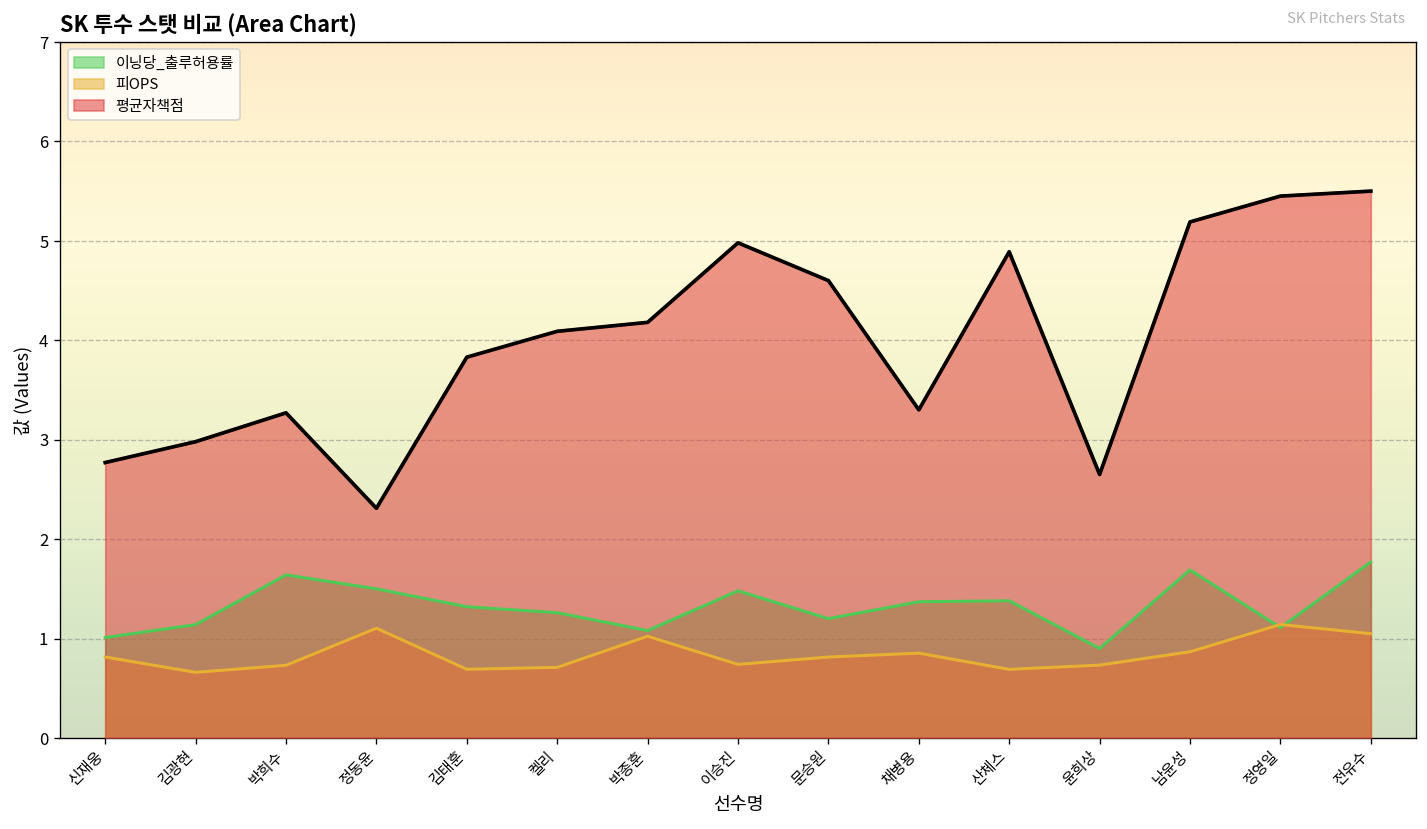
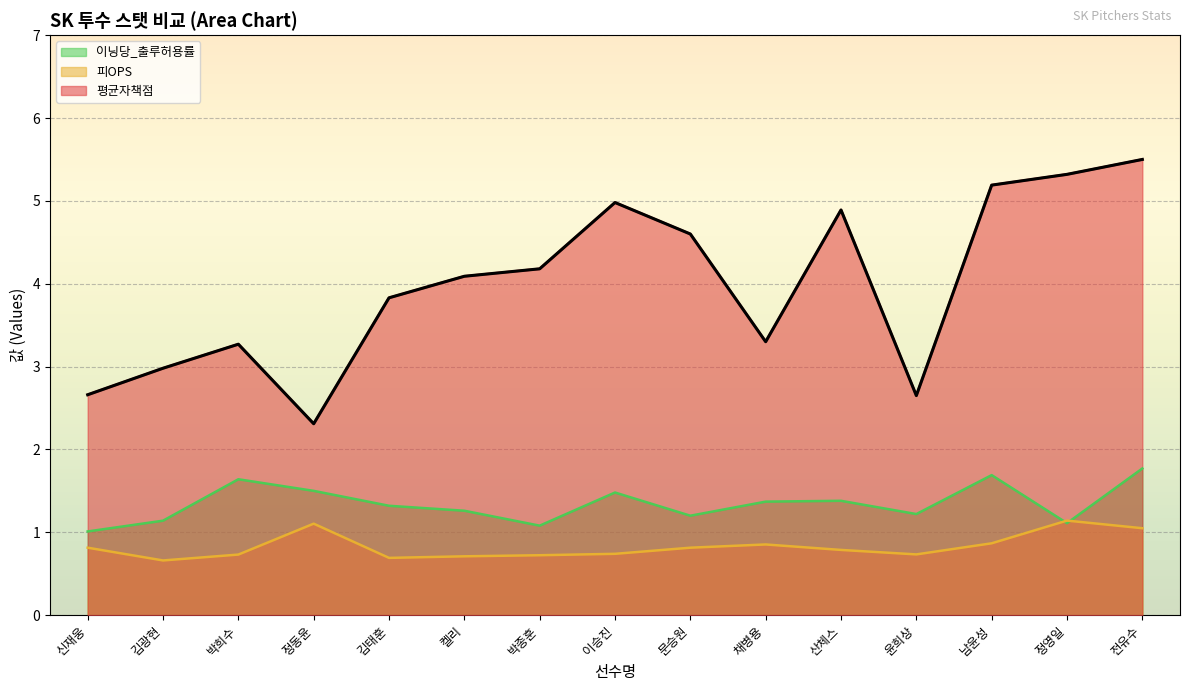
평균자책점, 신재웅: 2.8 -> 2.7
피OPS, 박종훈: 1.0 -> 0.7
피OPS, 산체스: 0.7 -> 0.8
이닝당_출루허용률, 윤희상: 0.9 -> 1.2
평균자책점, 정영일: 5.5 -> 5.3
